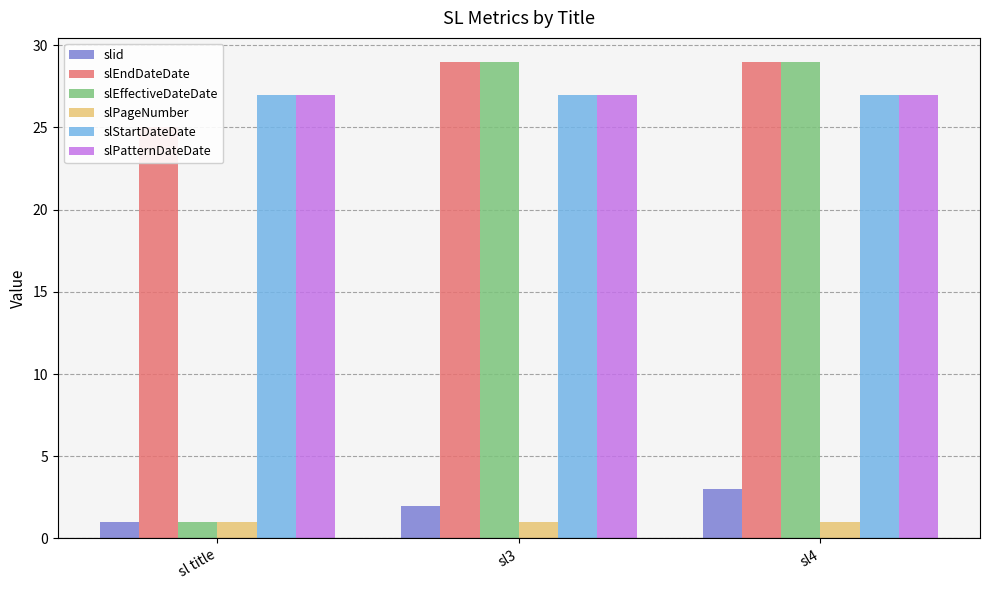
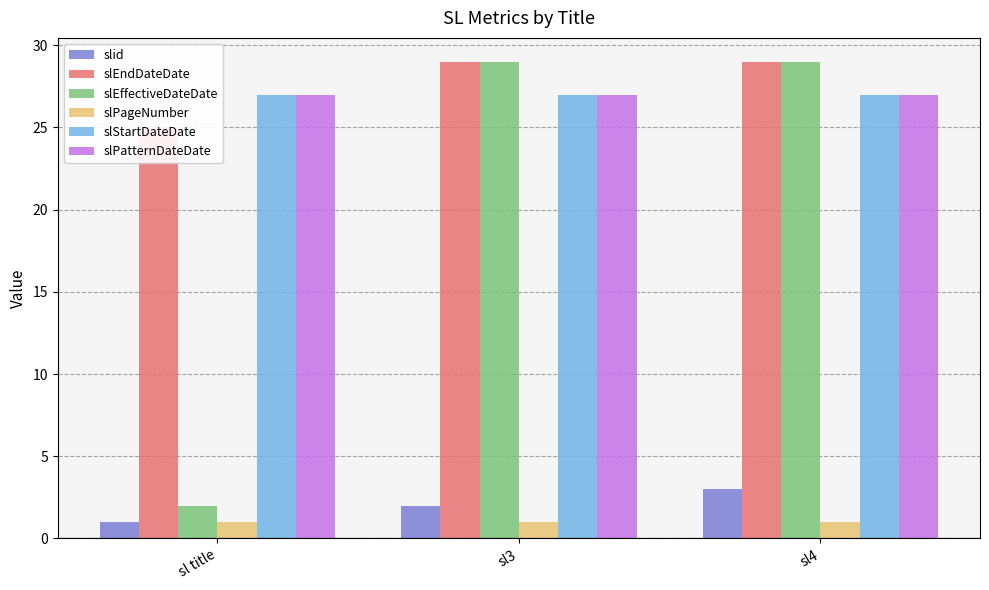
slEffectiveDateDate, sl title: 1 -> 2
